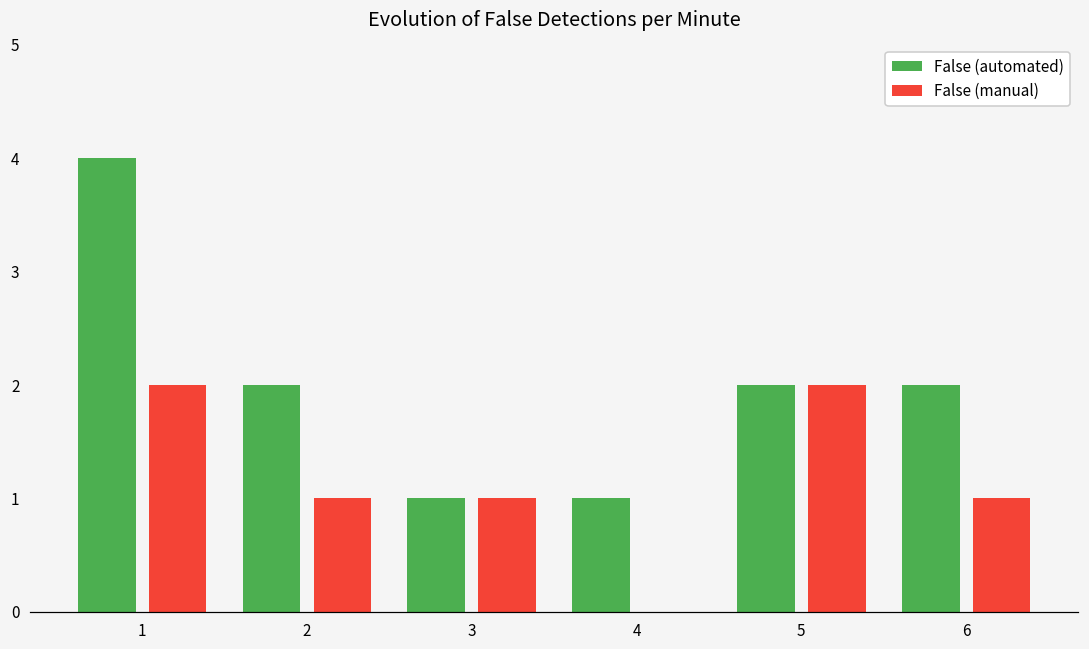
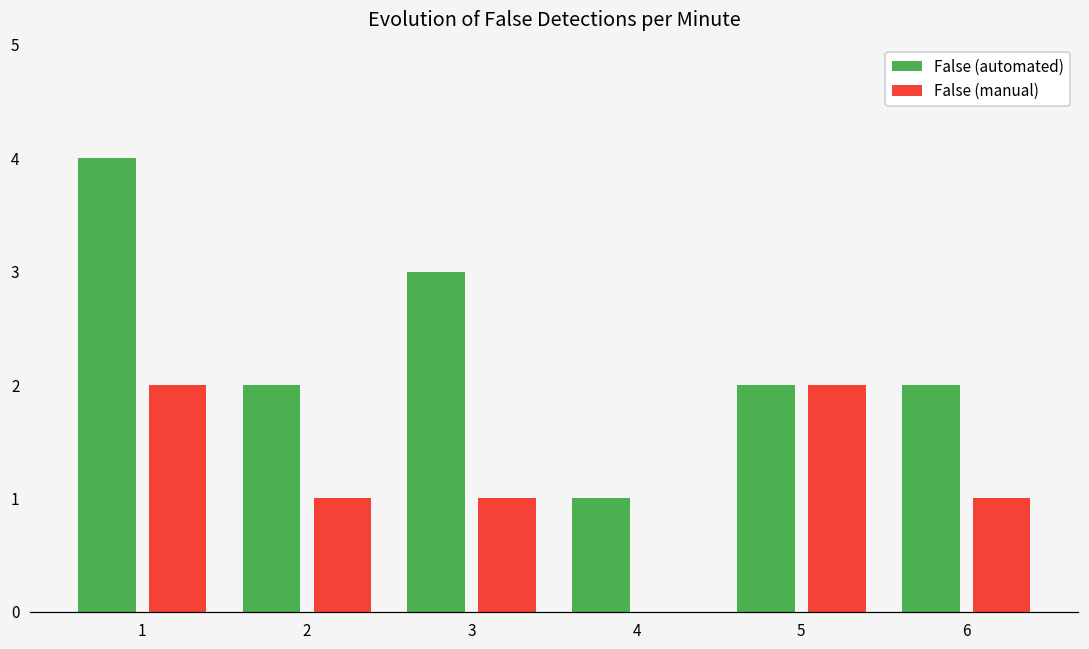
False (automated), 3: 1 -> 3
